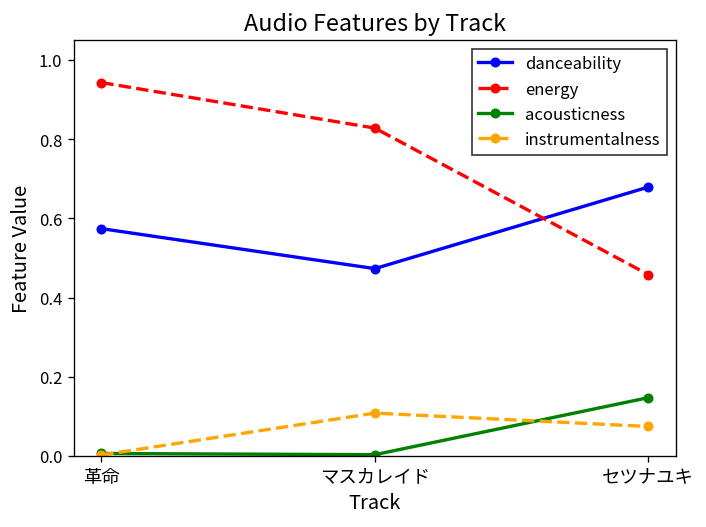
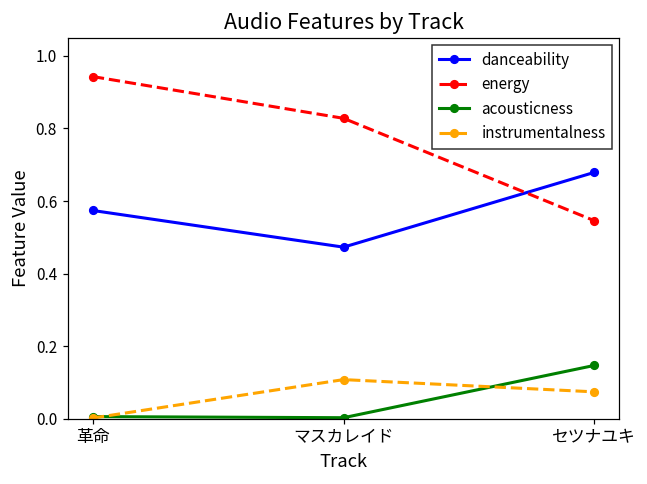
energy, セツナユキ: 0.46 -> 0.55
